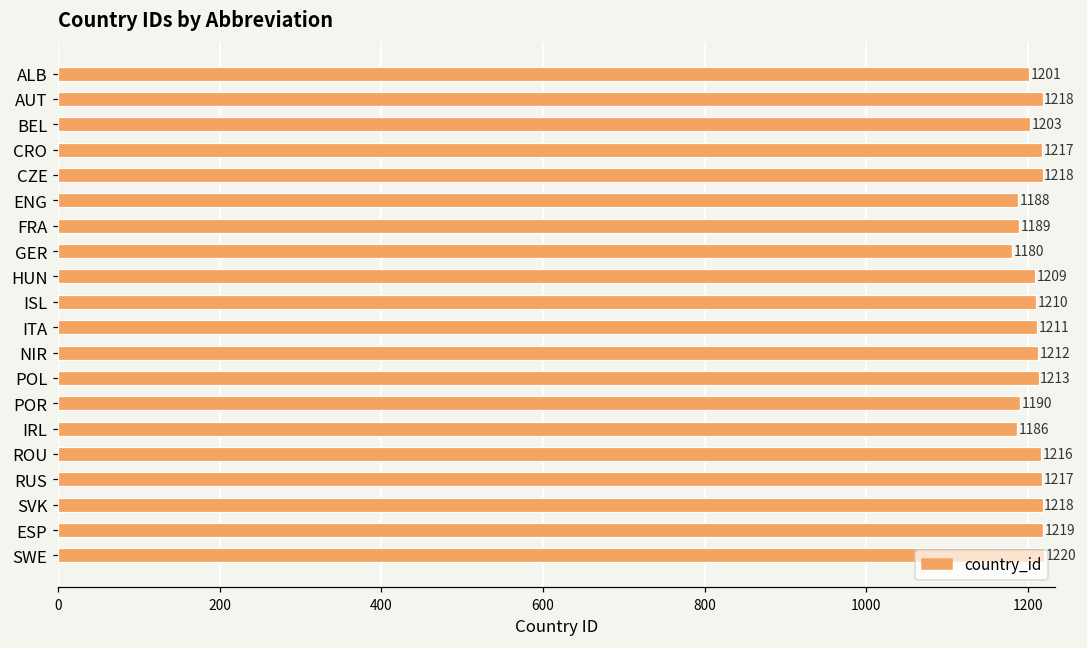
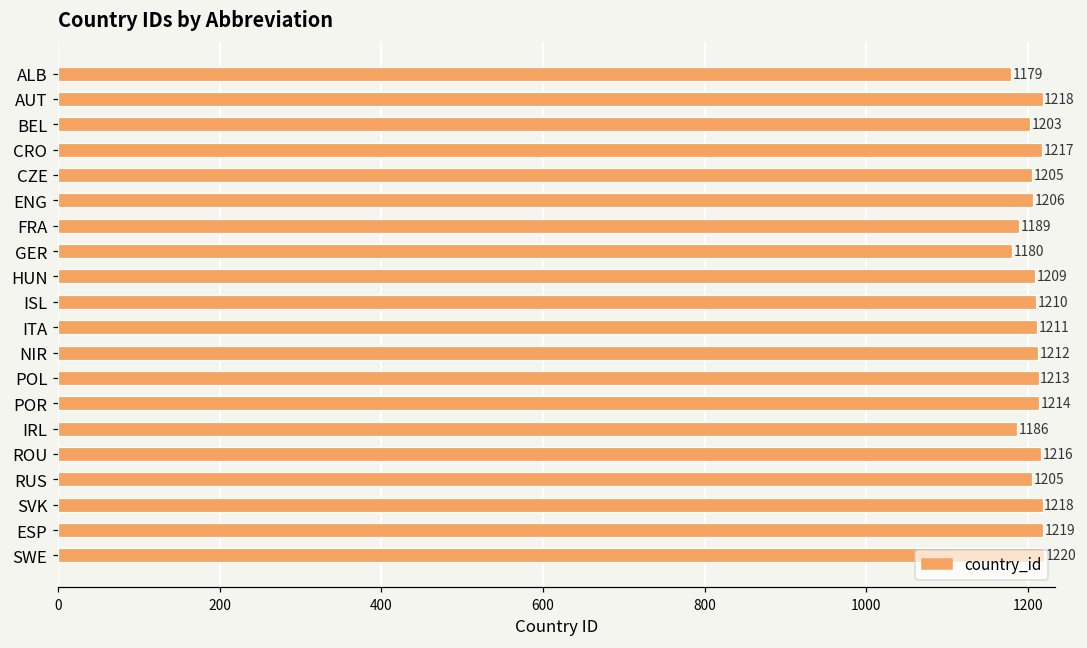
ALB: 1201 -> 1179
CZE: 1218 -> 1205
ENG: 1188 -> 1206
POR: 1190 -> 1214
RUS: 1217 -> 1205
